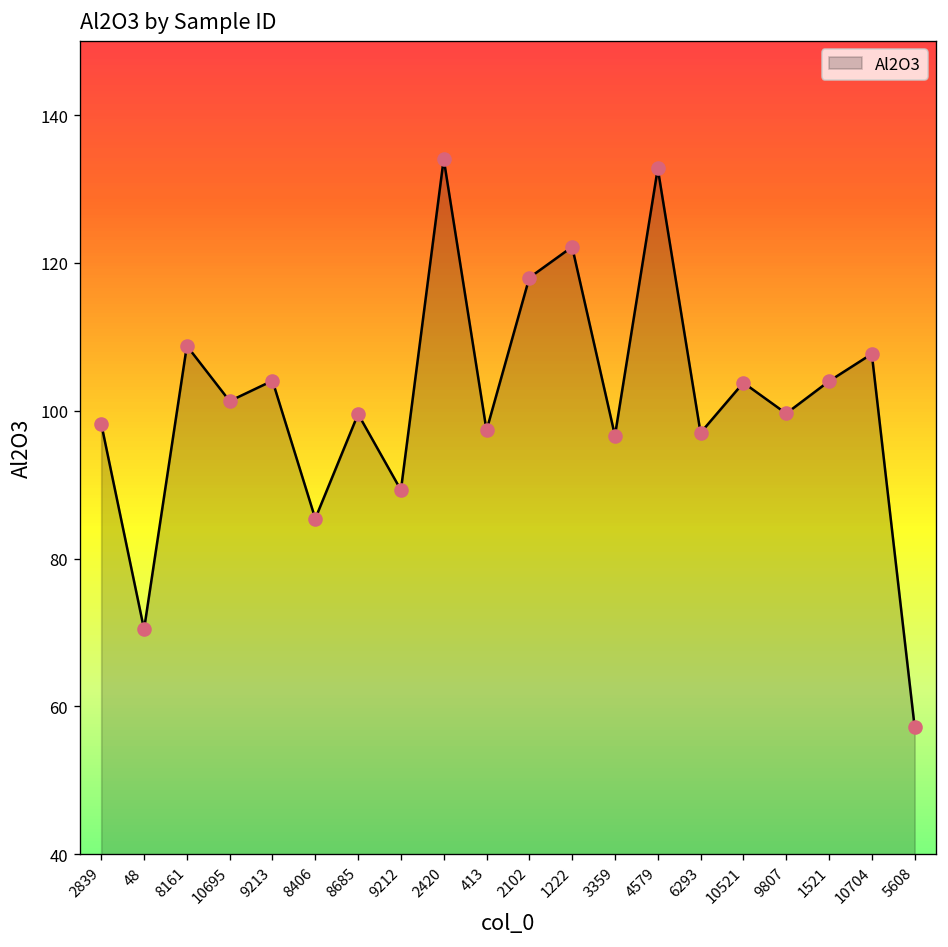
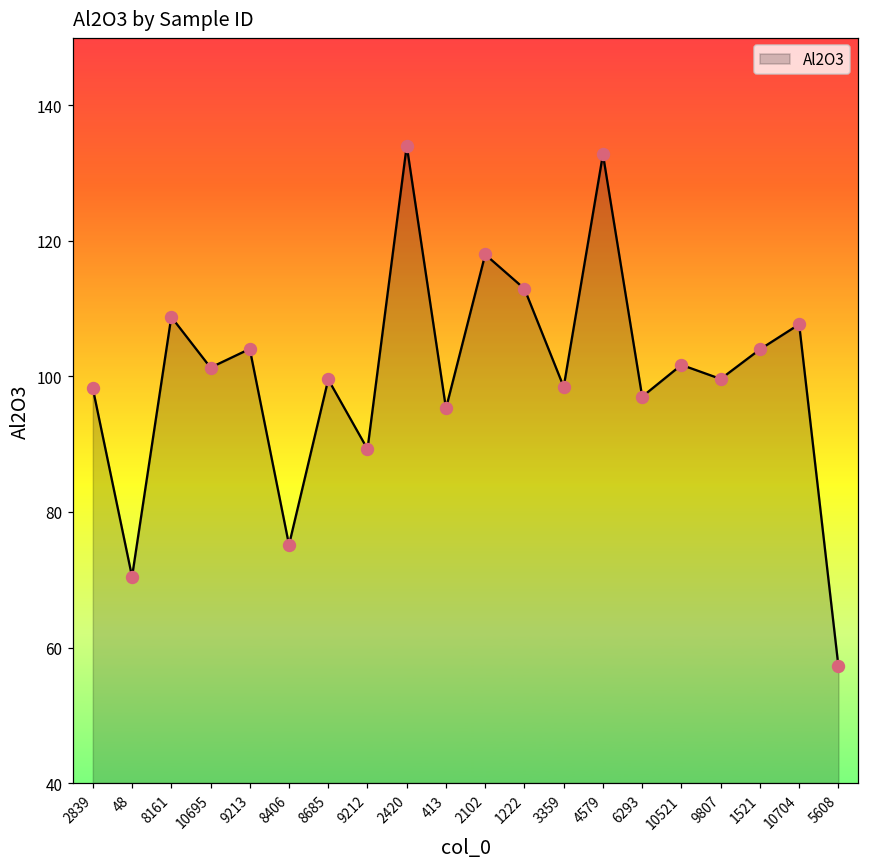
8406: 85 -> 75
413: 97 -> 95
1222: 122 -> 113
3359: 97 -> 98
10521: 104 -> 102
